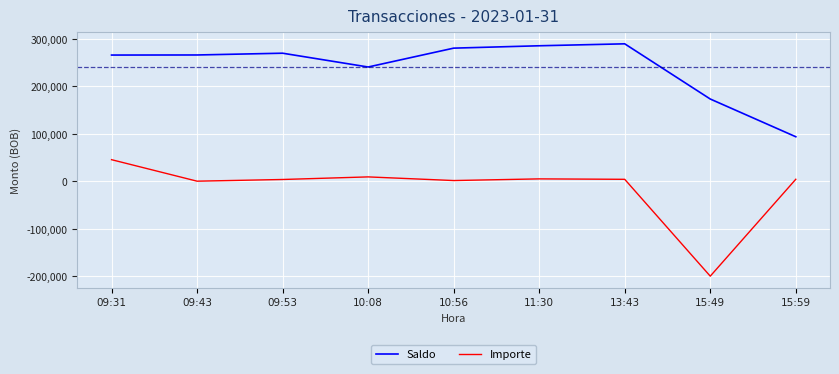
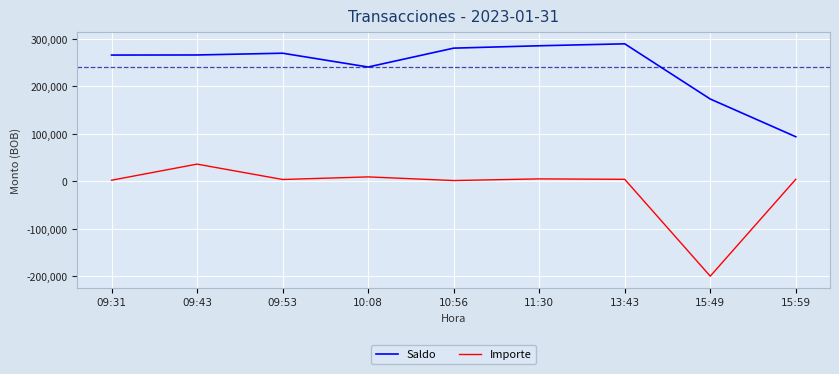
Importe, 09:31: 50,000 -> 0
Importe, 09:43: 0 -> 40,000
